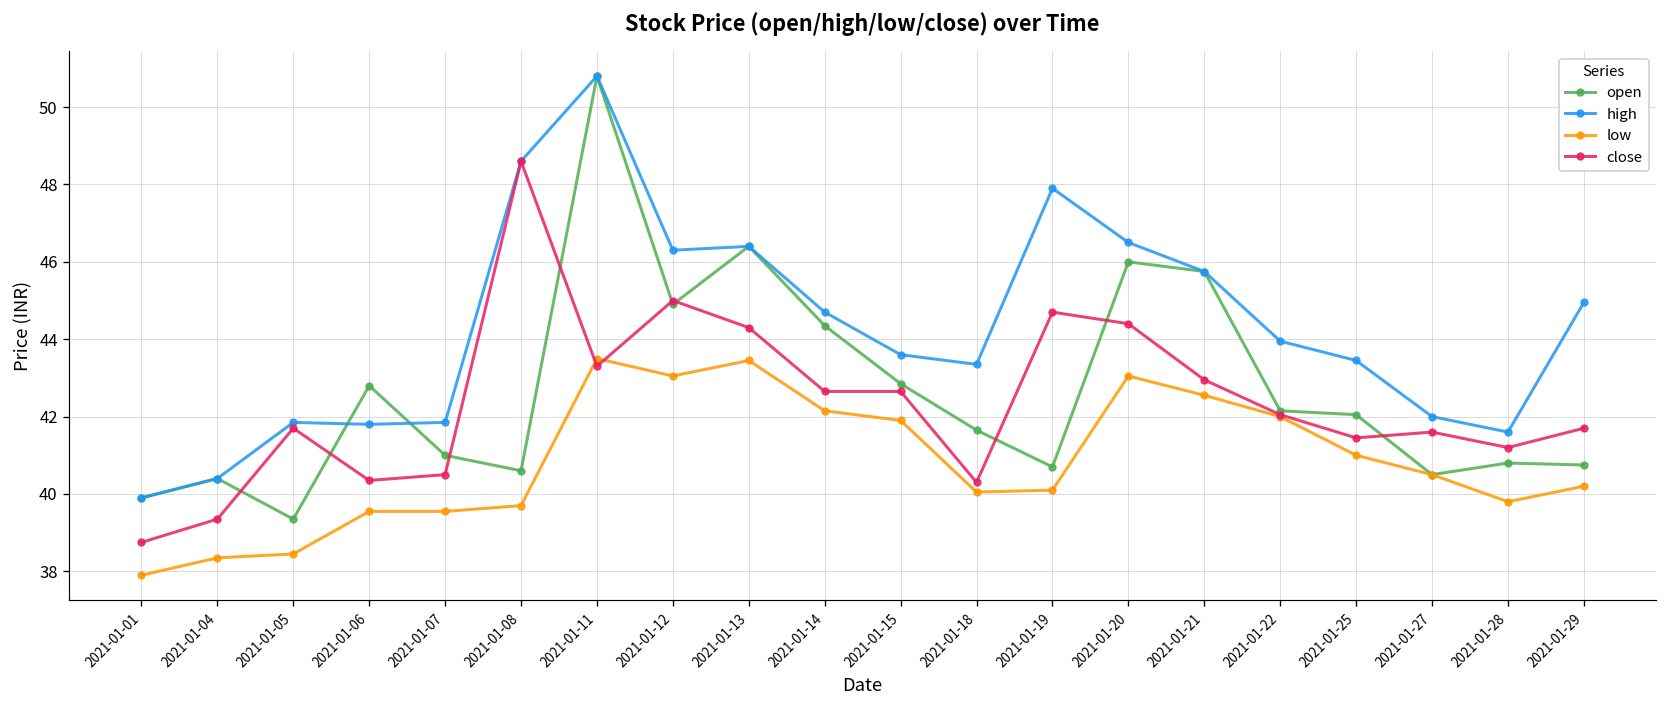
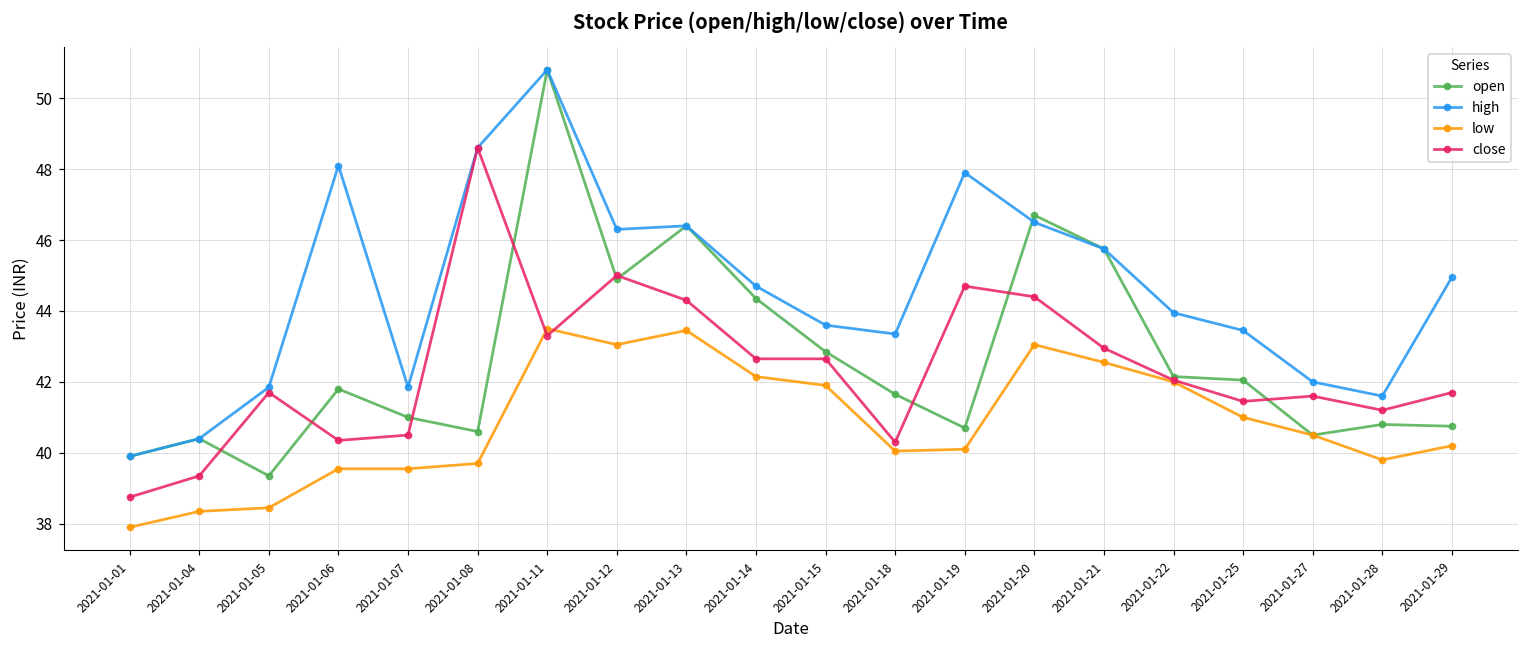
open, 2021-01-06: 42.8 -> 41.8
high, 2021-01-06: 41.8 -> 48.1
open, 2021-01-20: 46.0 -> 46.7
